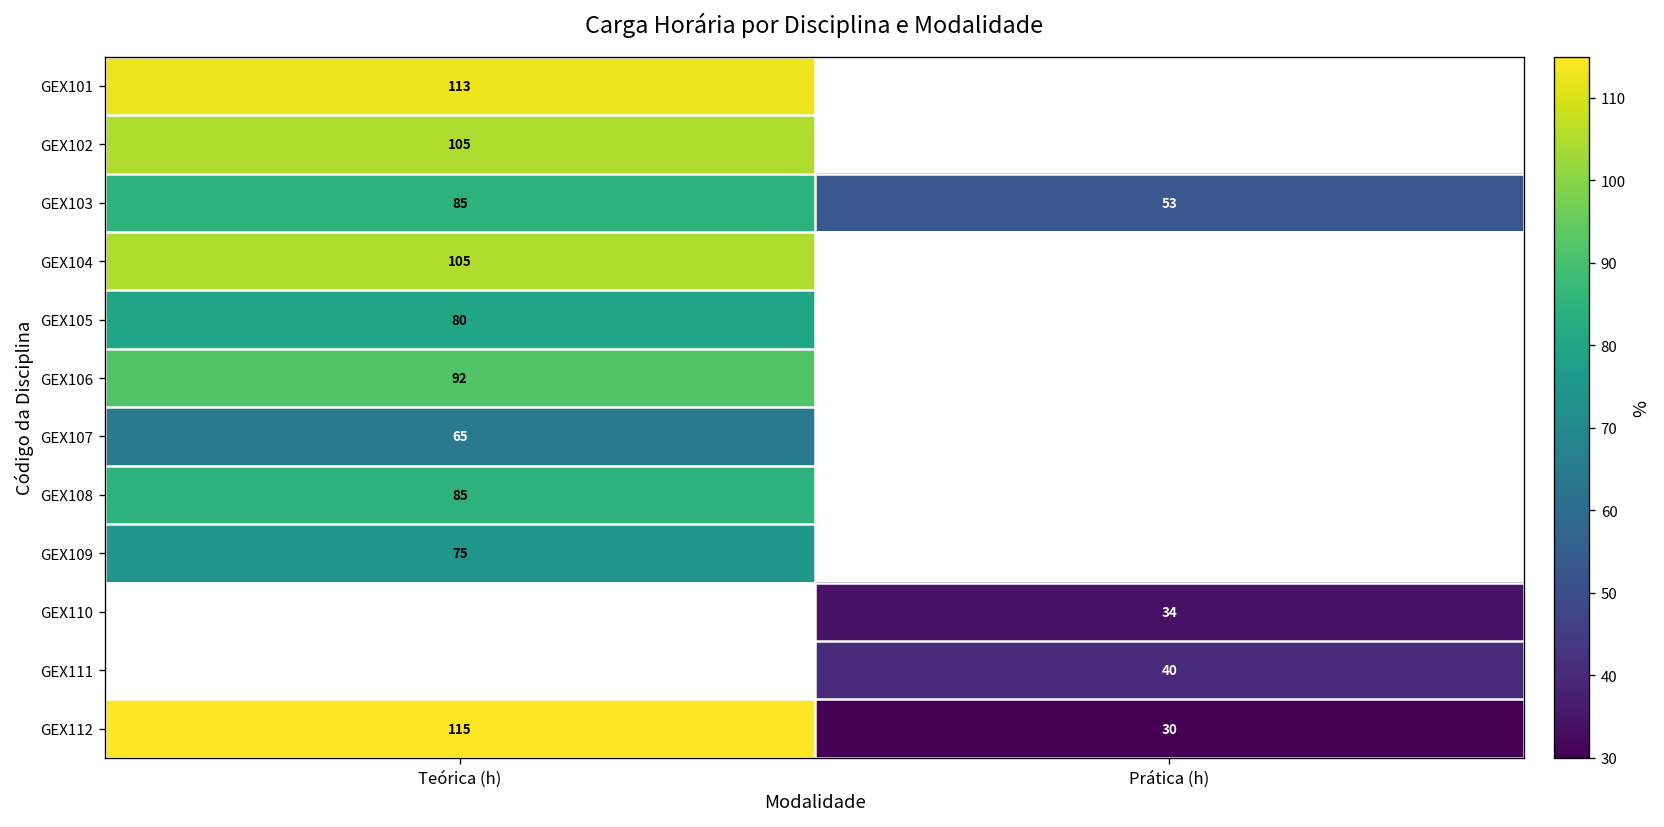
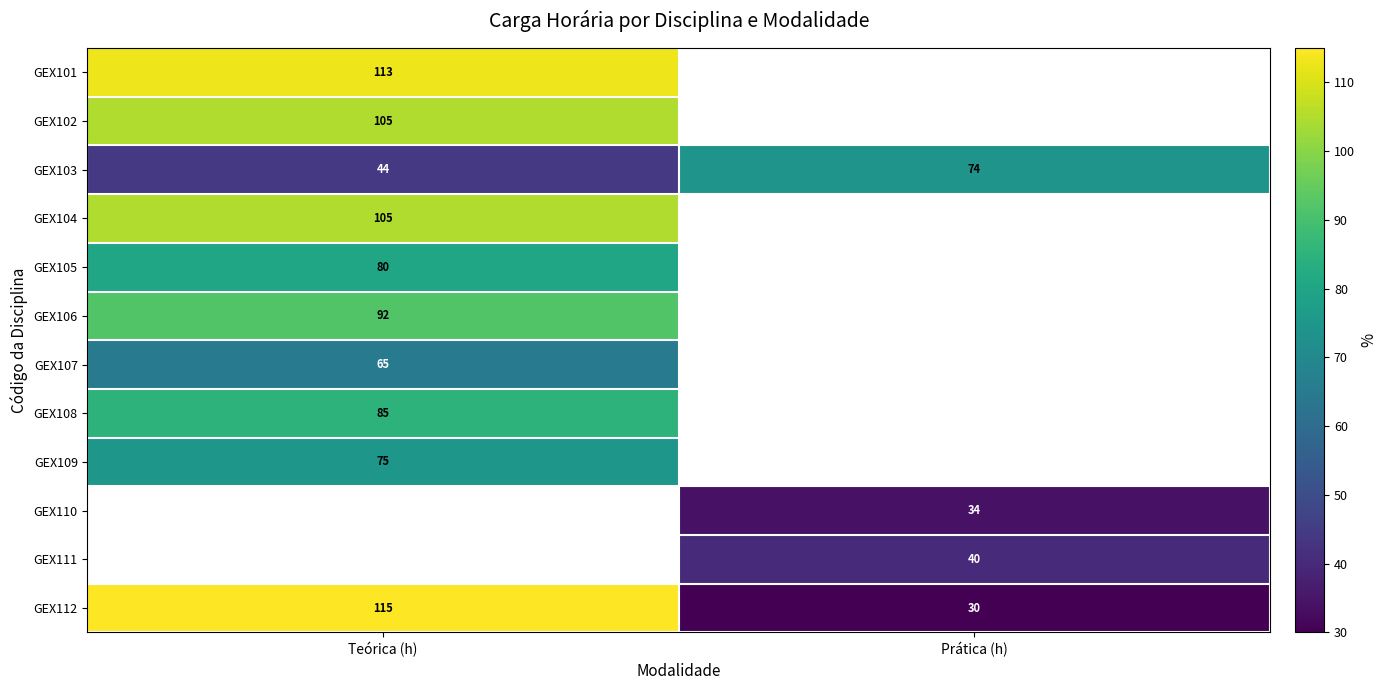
GEX103, Teórica (h): 85 -> 44
GEX103, Prática (h): 53 -> 74
